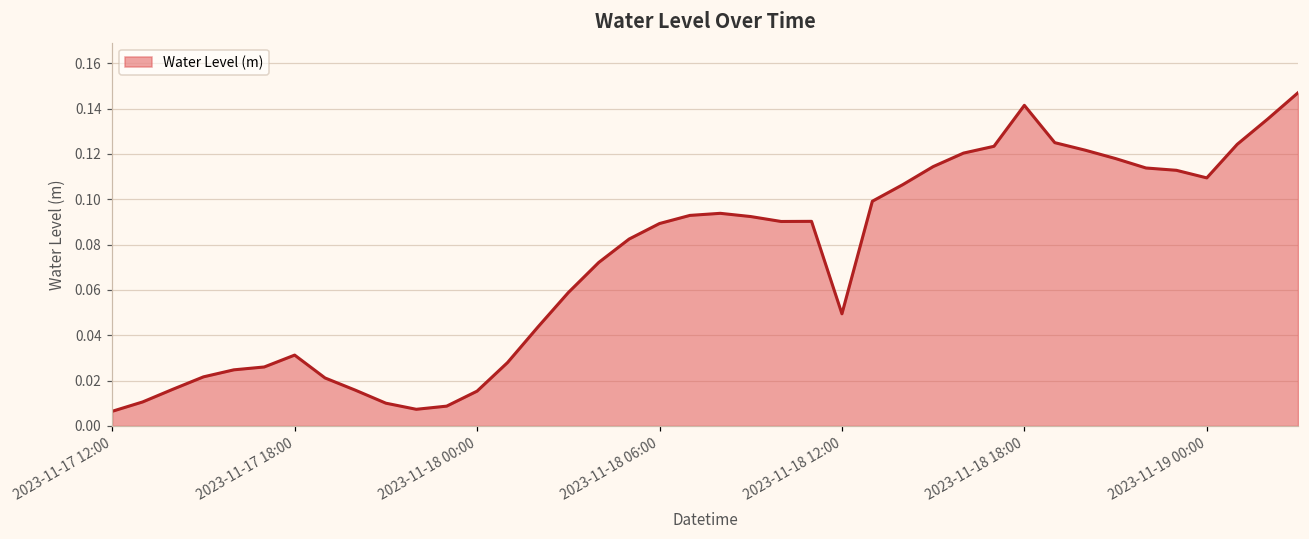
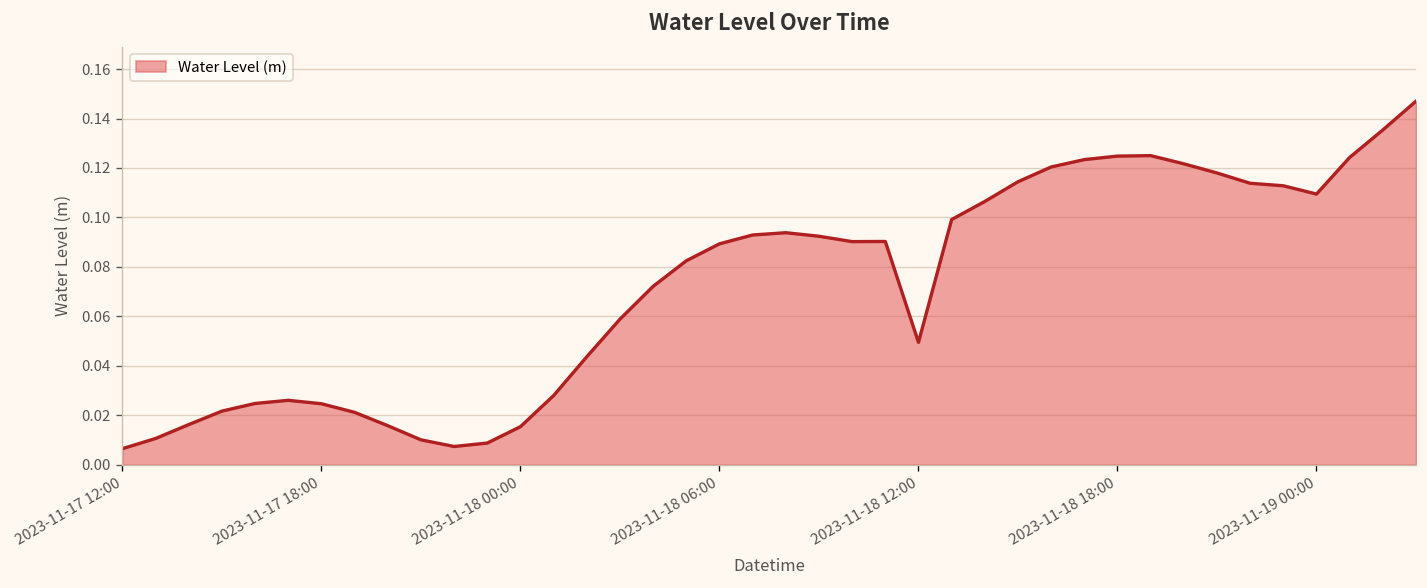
2023-11-17 18:00: 0.031 -> 0.025
2023-11-18 18:00: 0.141 -> 0.125
